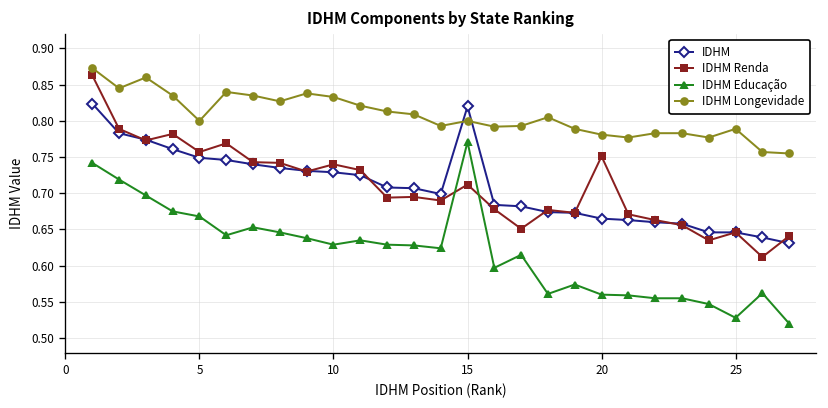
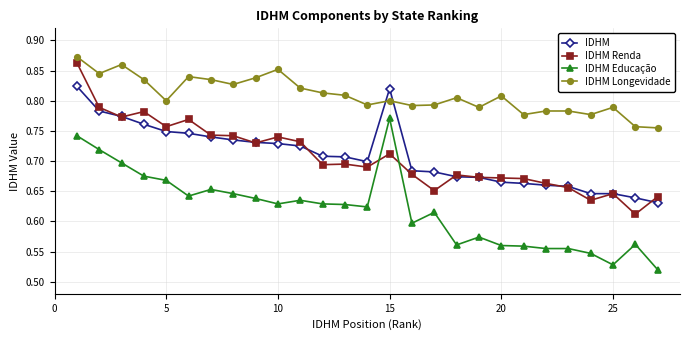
IDHM Longevidade, 10: 0.83 -> 0.85
IDHM Renda, 20: 0.75 -> 0.67
IDHM Longevidade, 20: 0.78 -> 0.81
